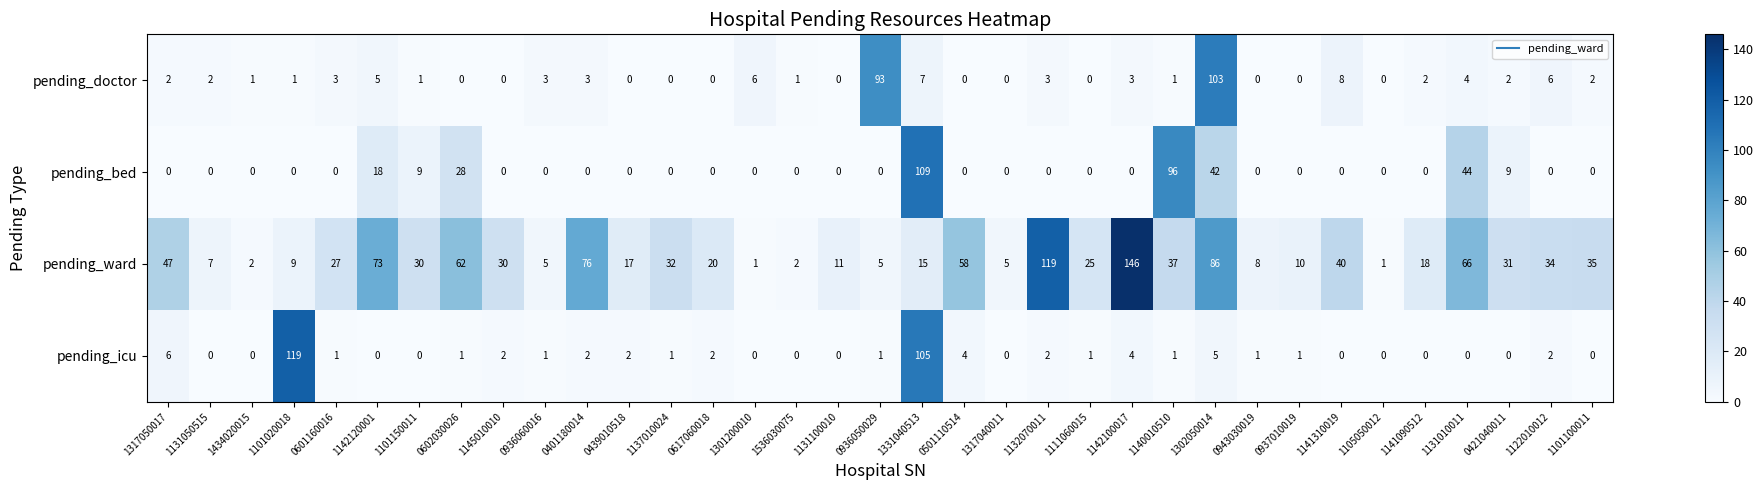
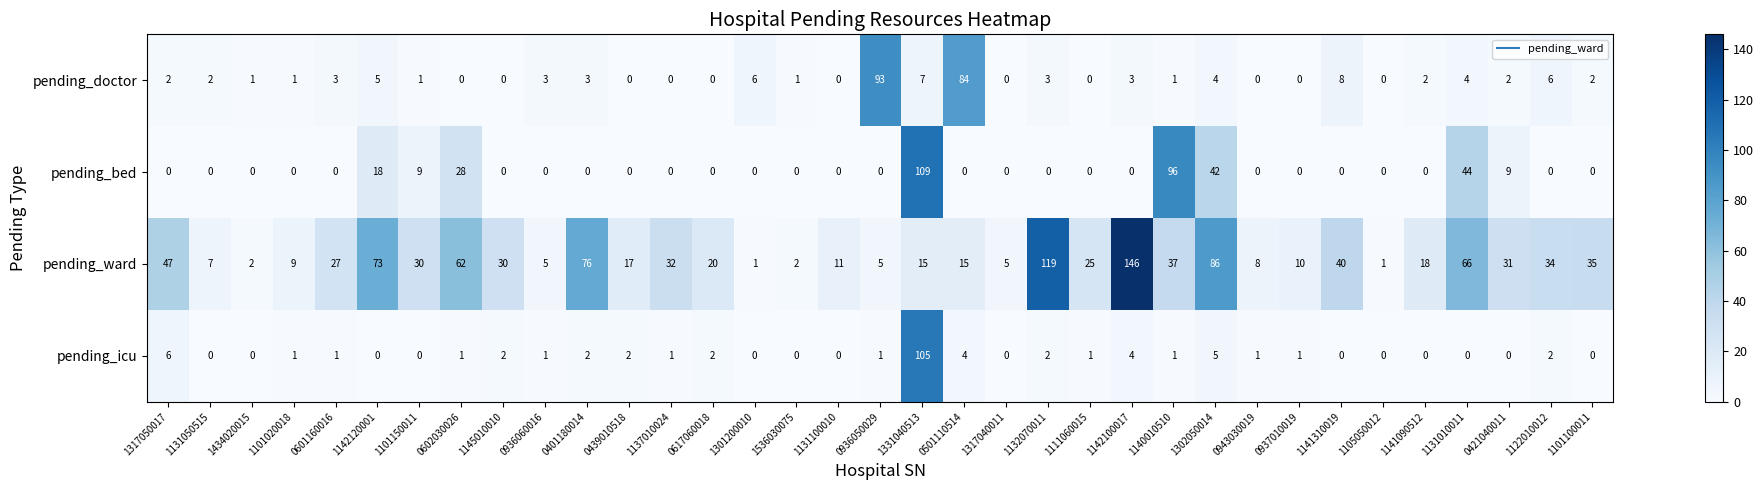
pending_doctor, 0501110514: 0 -> 84
pending_doctor, 1302050014: 103 -> 4
pending_ward, 0501110514: 58 -> 15
pending_icu, 1101020018: 119 -> 1
